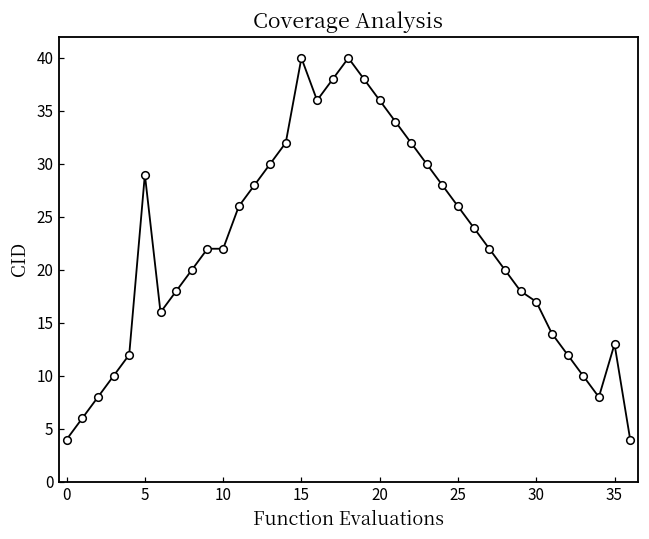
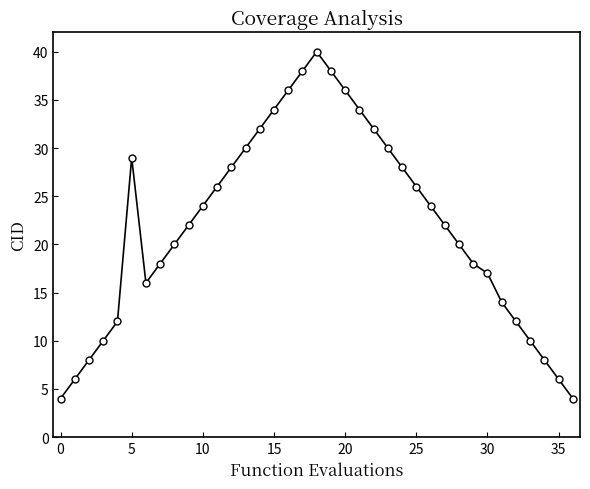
10: 22 -> 24
15: 40 -> 34
35: 13 -> 6
